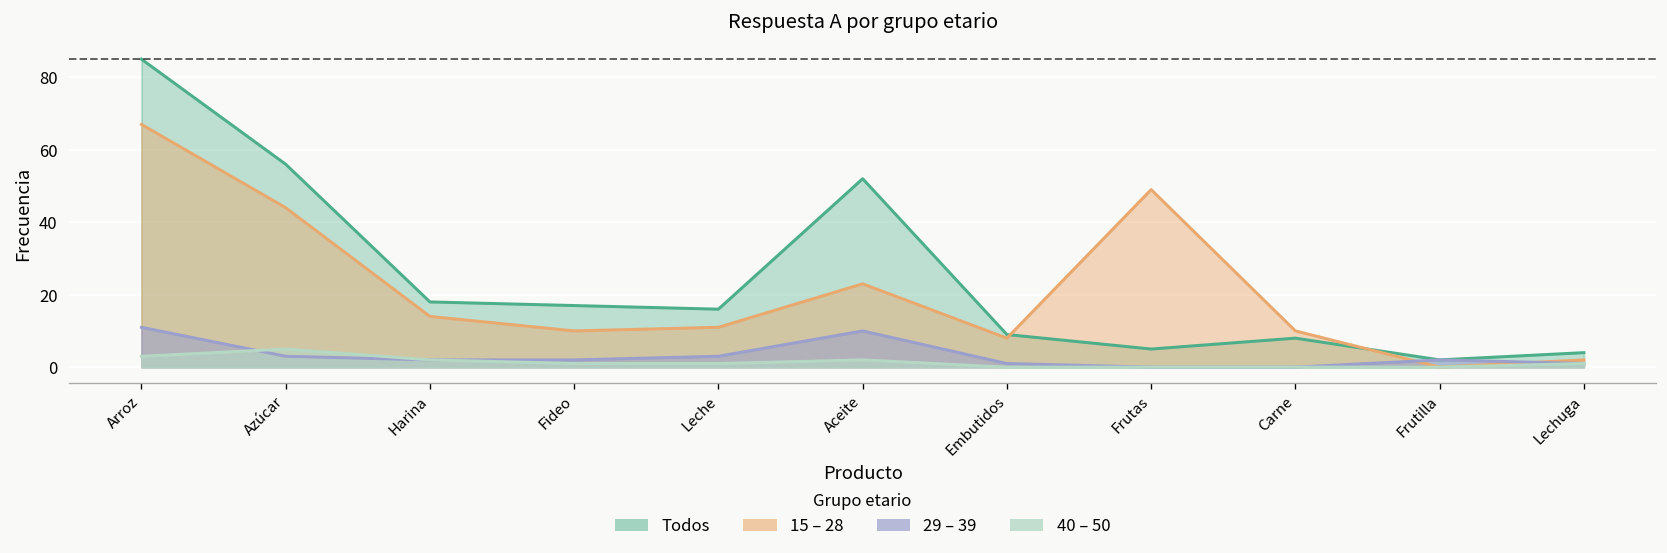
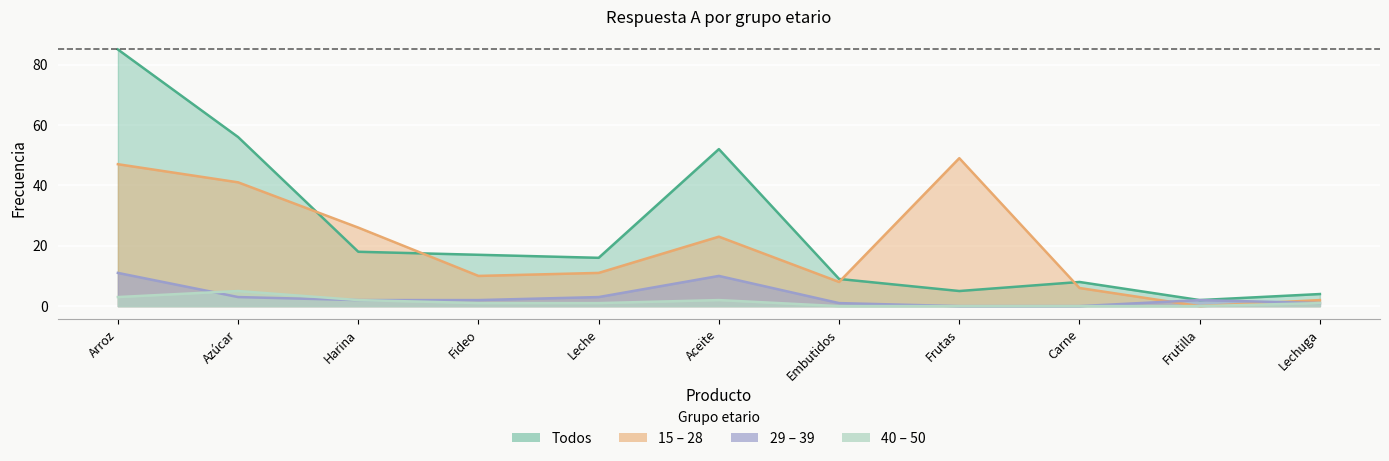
15 – 28, Arroz: 67 -> 47
15 – 28, Azúcar: 44 -> 41
15 – 28, Harina: 14 -> 26
15 – 28, Carne: 10 -> 6
